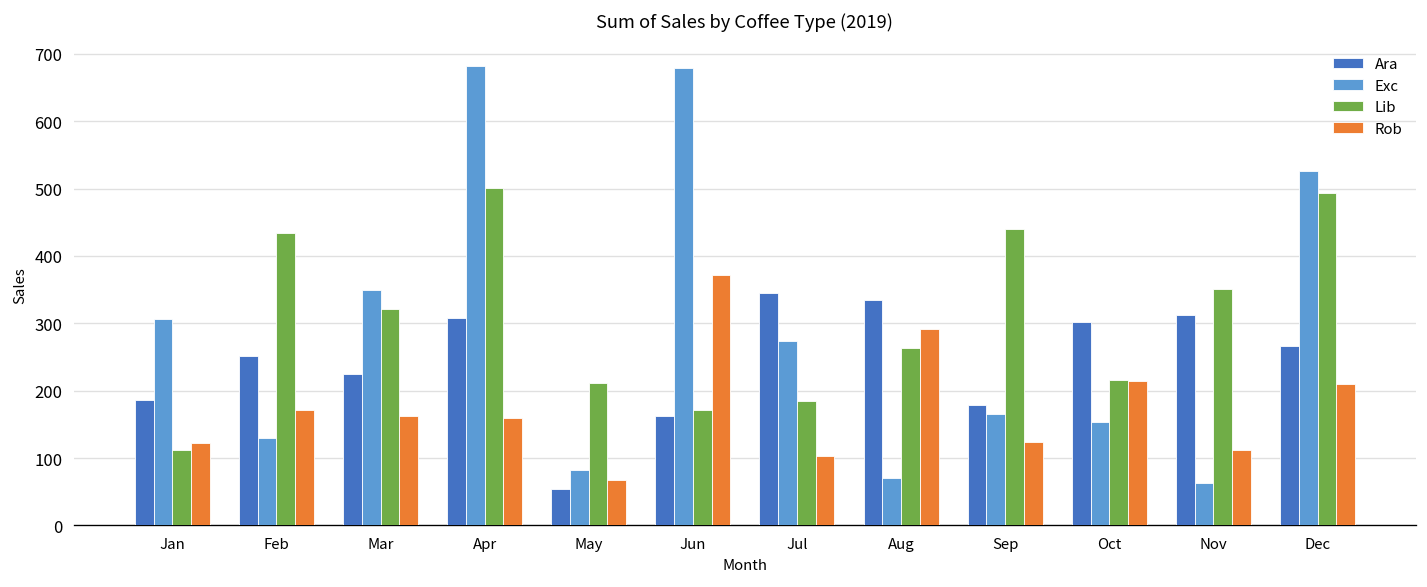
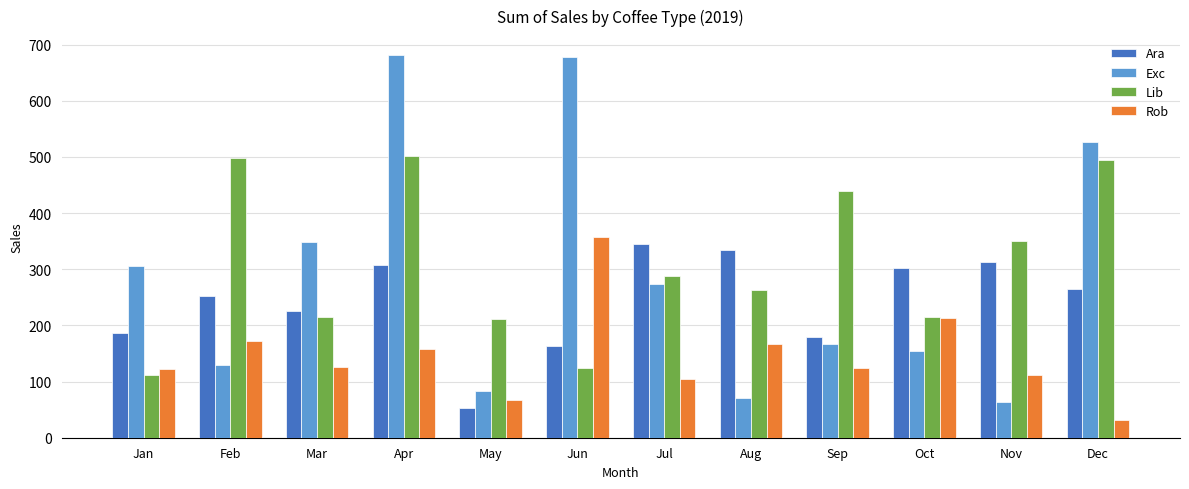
Lib, Feb: 430 -> 500
Lib, Mar: 320 -> 210
Rob, Mar: 160 -> 130
Lib, Jun: 170 -> 120
Rob, Jun: 370 -> 360
Lib, Jul: 180 -> 290
Rob, Aug: 290 -> 170
Rob, Dec: 210 -> 30
